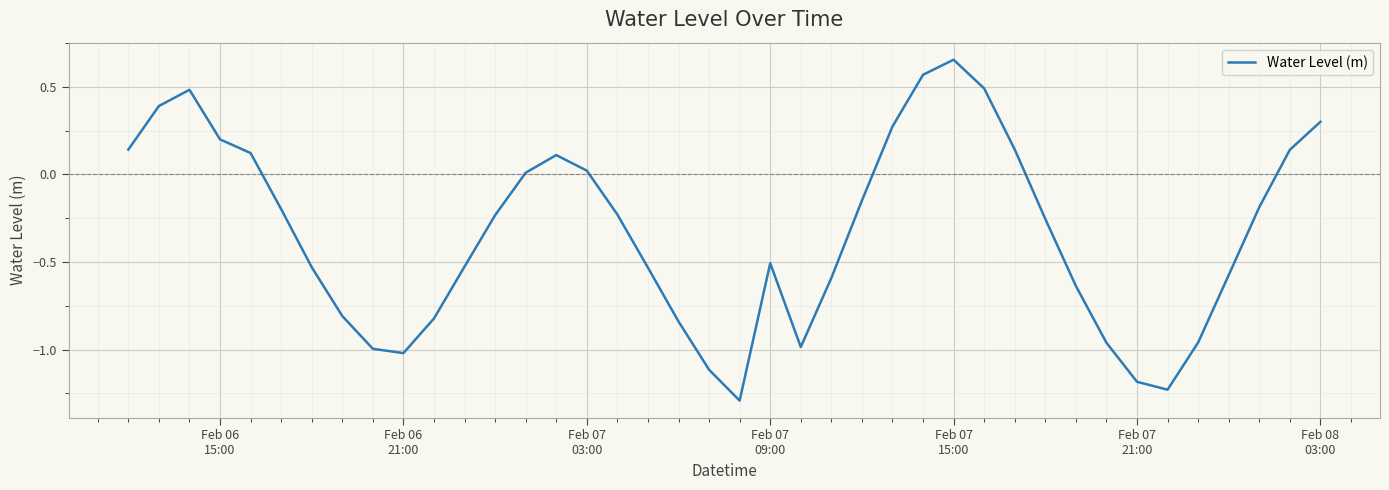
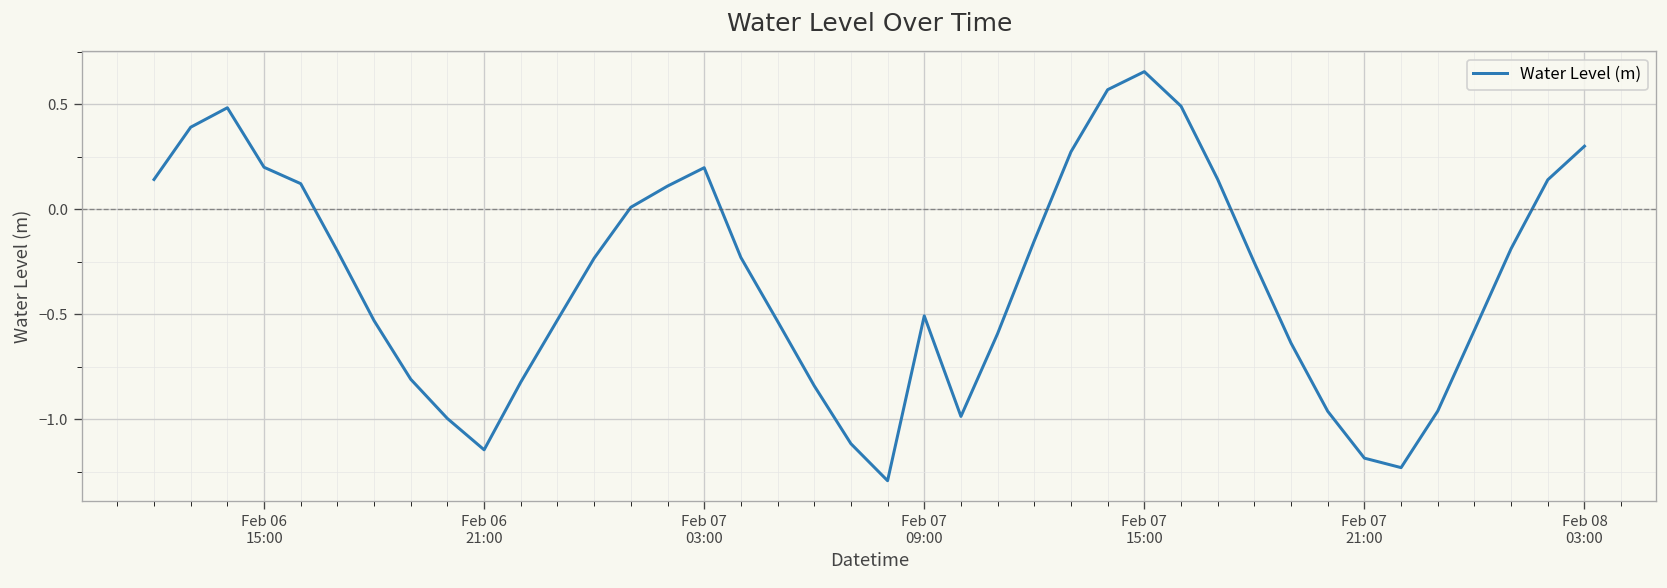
Feb 06 21:00: -1.02 -> -1.14
Feb 07 03:00: 0.02 -> 0.20
